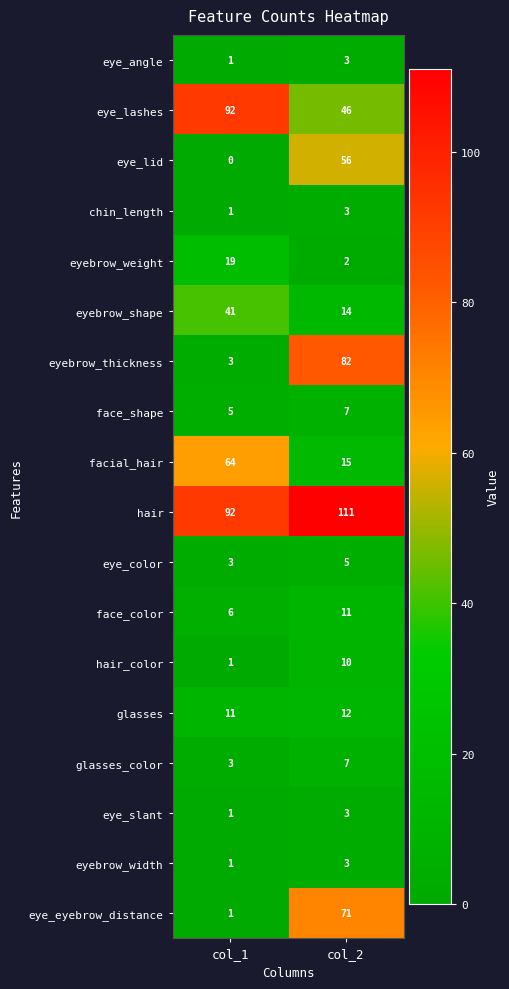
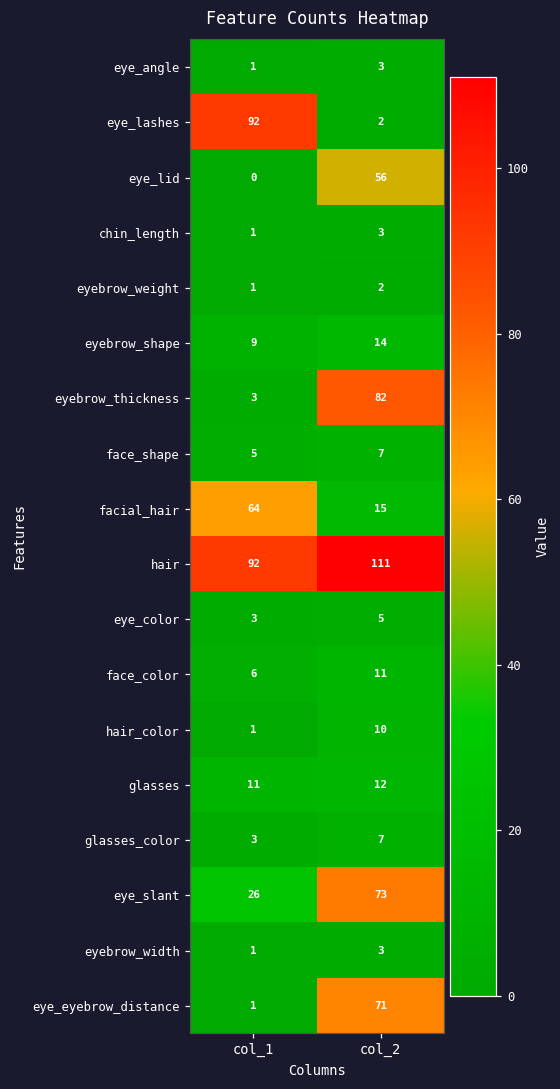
eye_lashes, col_2: 46 -> 2
eyebrow_weight, col_1: 19 -> 1
eyebrow_shape, col_1: 41 -> 9
eye_slant, col_1: 1 -> 26
eye_slant, col_2: 3 -> 73
